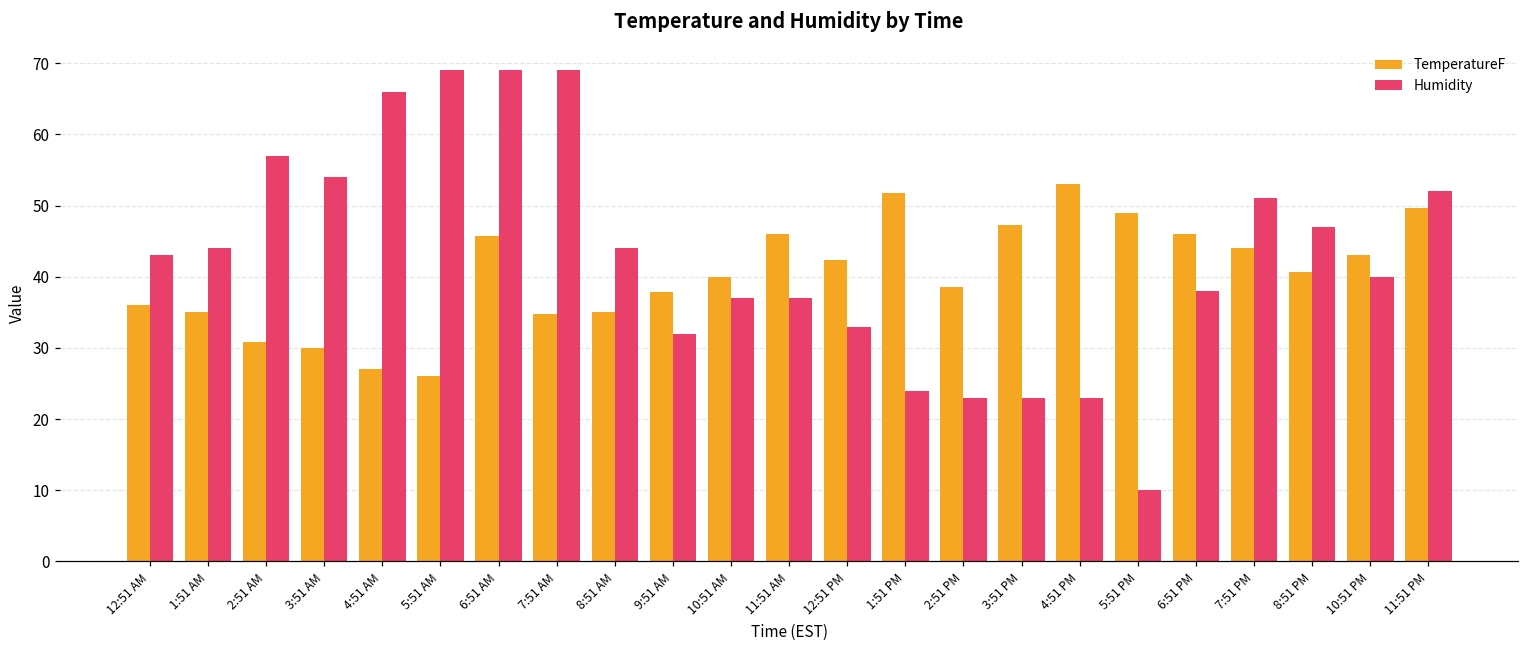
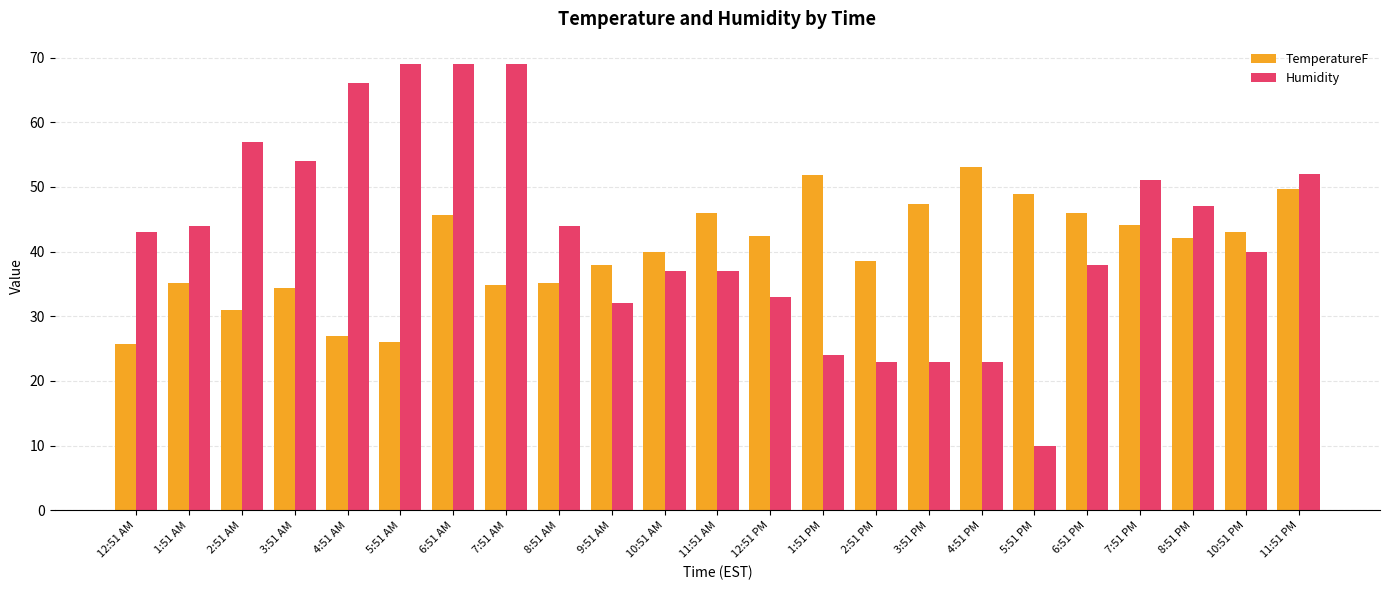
TemperatureF, 12:51 AM: 36 -> 26
TemperatureF, 3:51 AM: 30 -> 34
TemperatureF, 8:51 PM: 41 -> 42
